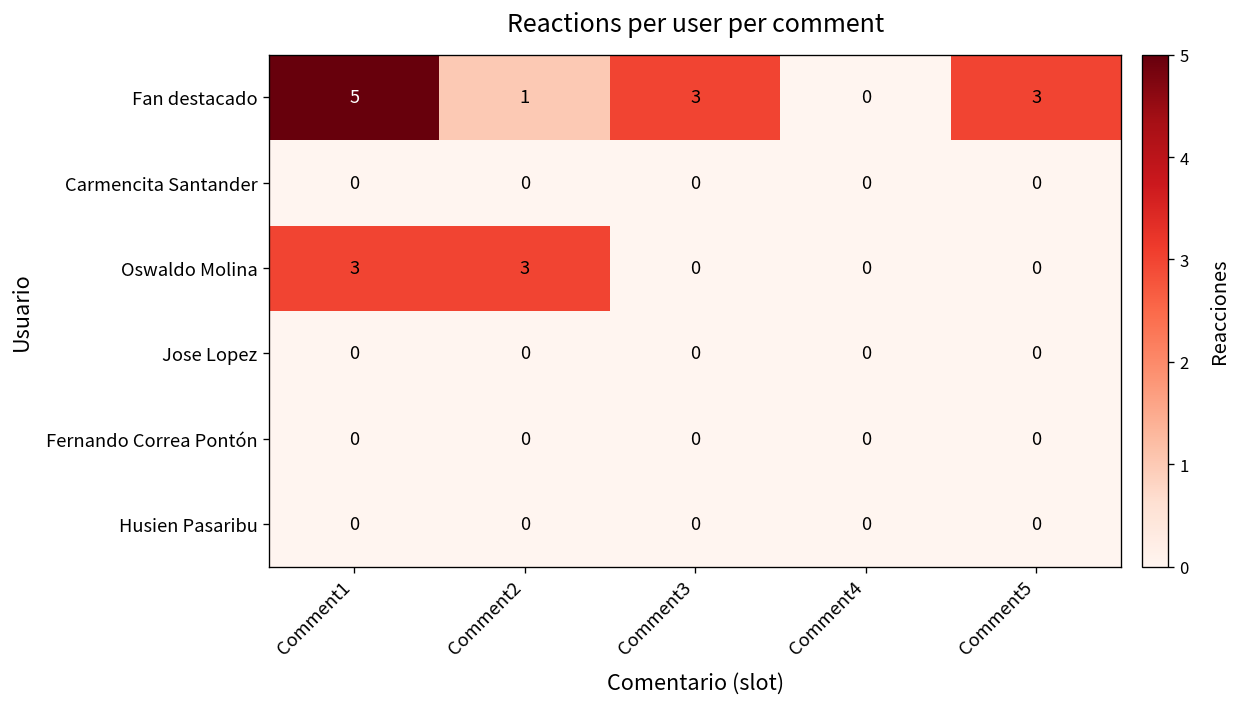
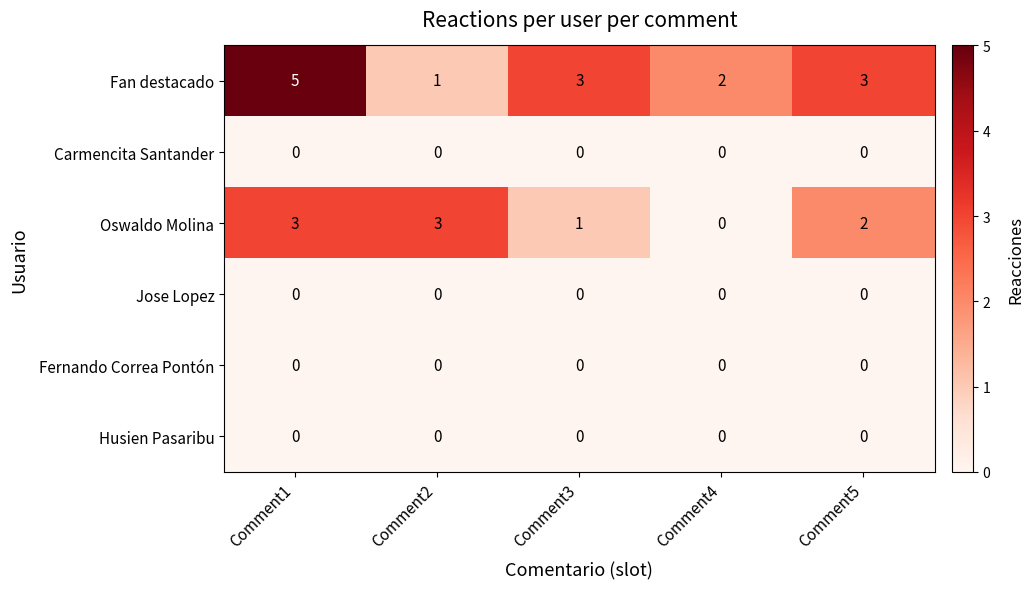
Fan destacado, Comment4: 0 -> 2
Oswaldo Molina, Comment3: 0 -> 1
Oswaldo Molina, Comment5: 0 -> 2
